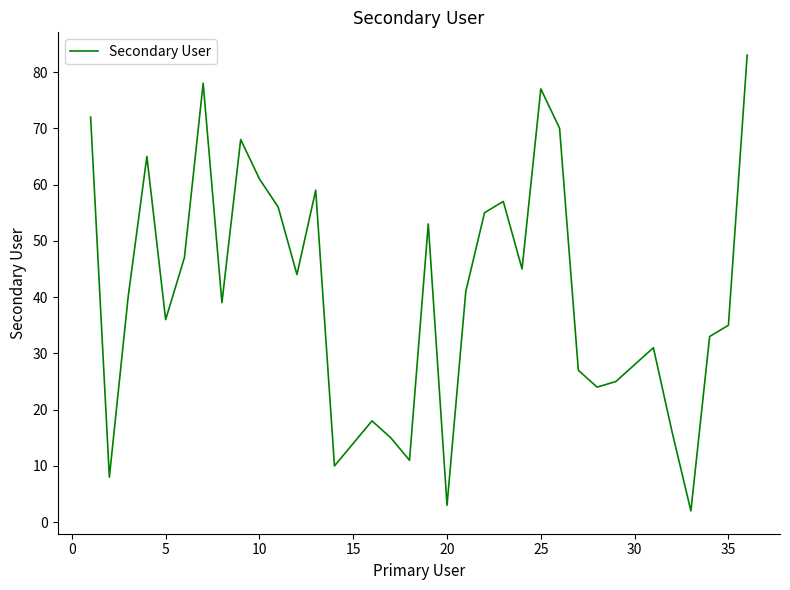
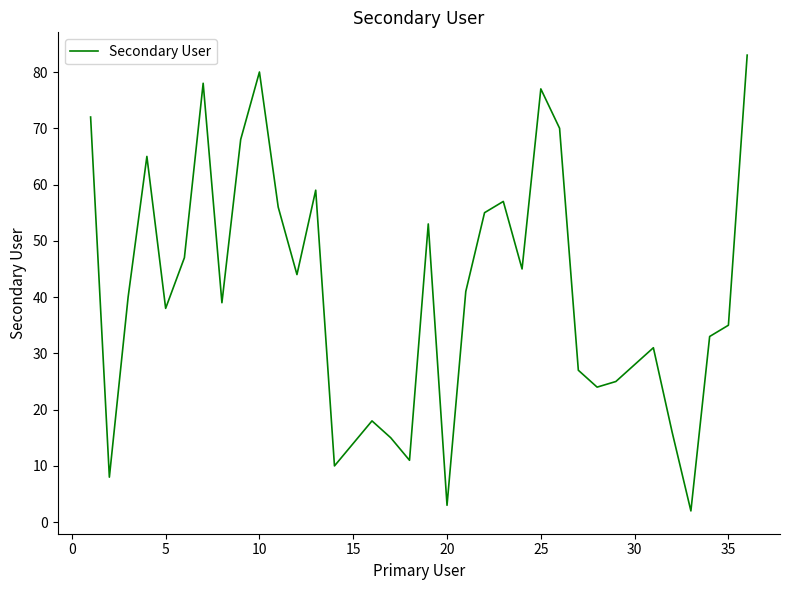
5: 36 -> 38
10: 61 -> 80
